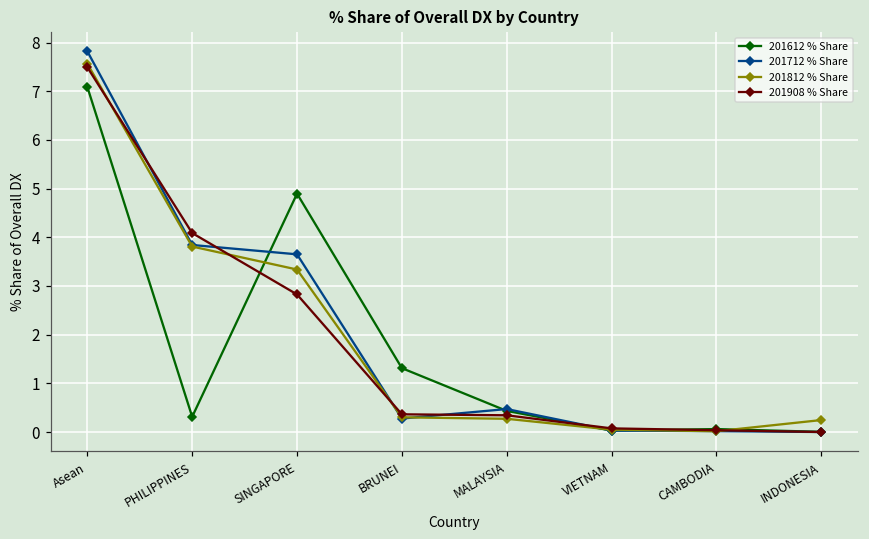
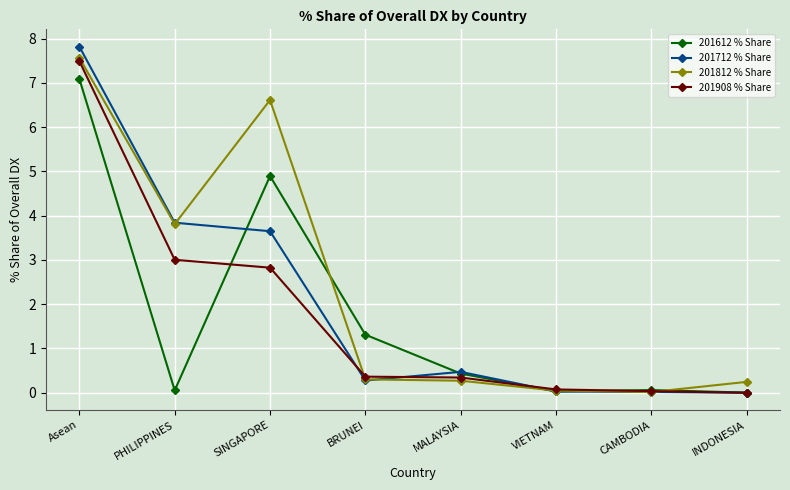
201612 % Share, PHILIPPINES: 0.3 -> 0.1
201908 % Share, PHILIPPINES: 4.1 -> 3.0
201812 % Share, SINGAPORE: 3.3 -> 6.6
